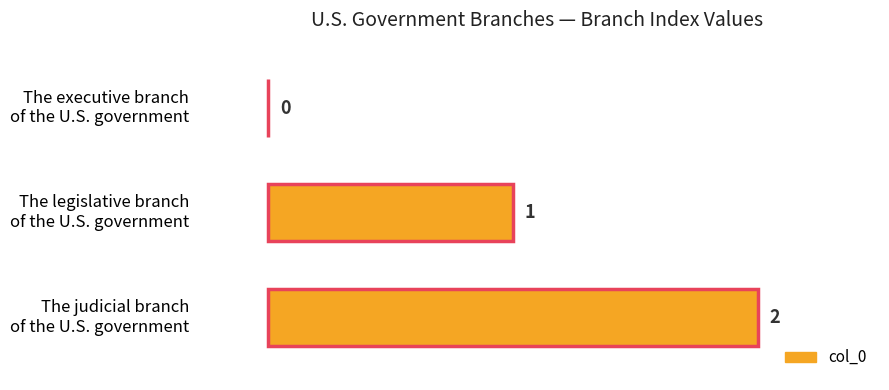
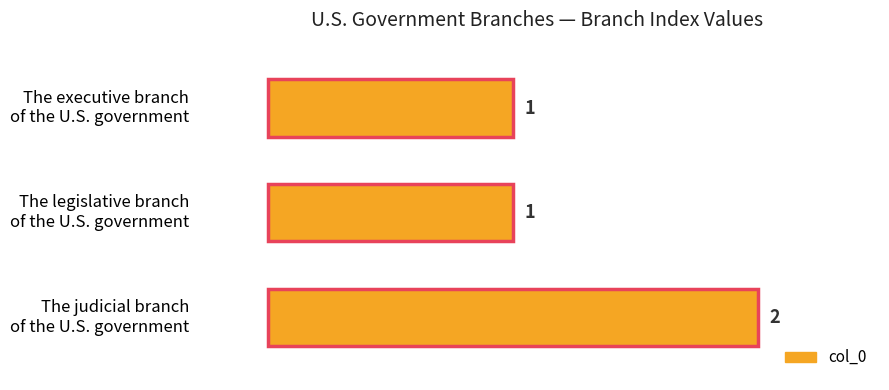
The executive branch of the U.S. government: 0 -> 1
